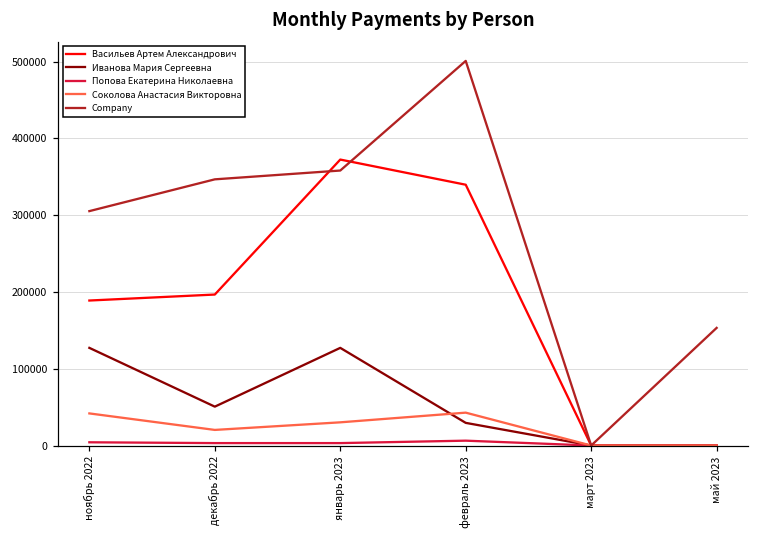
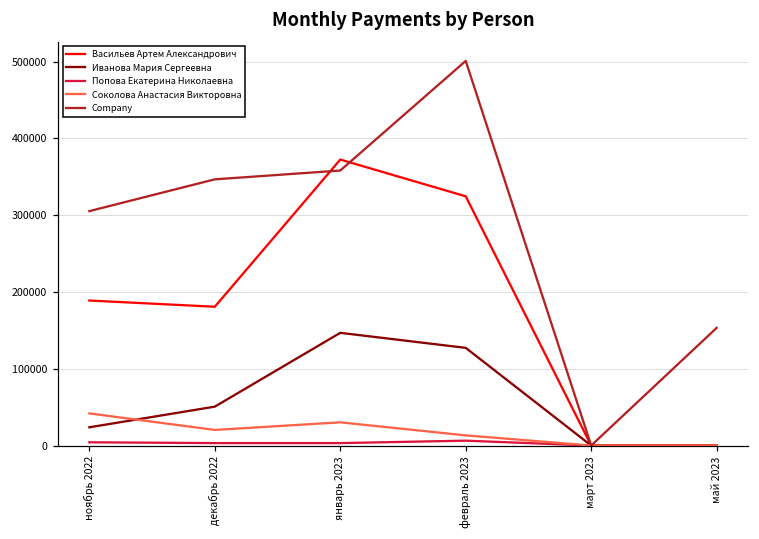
Иванова Мария Сергеевна, ноябрь 2022: 130000 -> 20000
Васильев Артем Александрович, декабрь 2022: 200000 -> 180000
Иванова Мария Сергеевна, январь 2023: 130000 -> 150000
Васильев Артем Александрович, февраль 2023: 340000 -> 320000
Иванова Мария Сергеевна, февраль 2023: 30000 -> 130000
Соколова Анастасия Викторовна, февраль 2023: 40000 -> 10000
